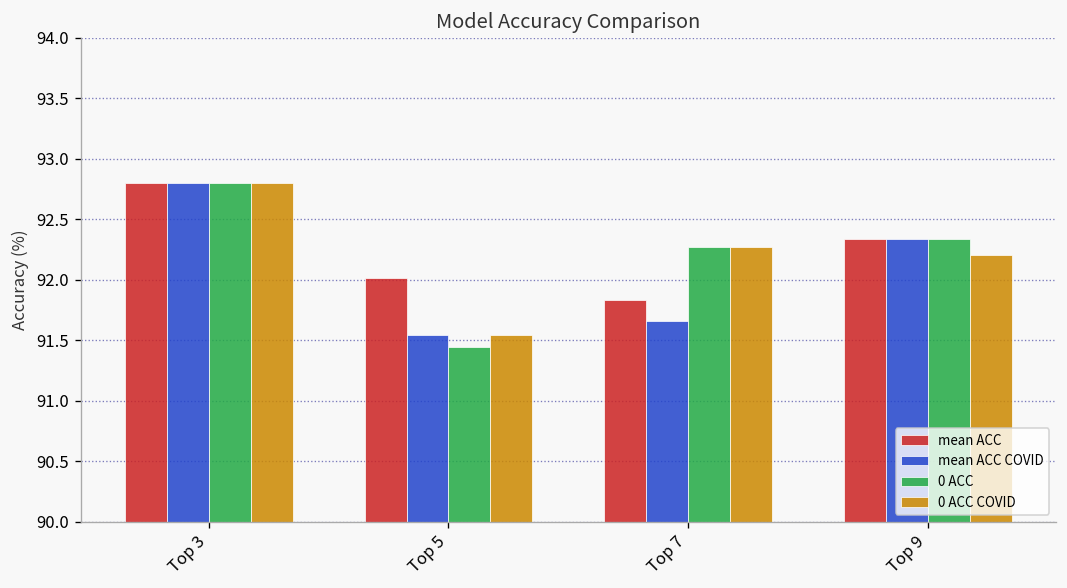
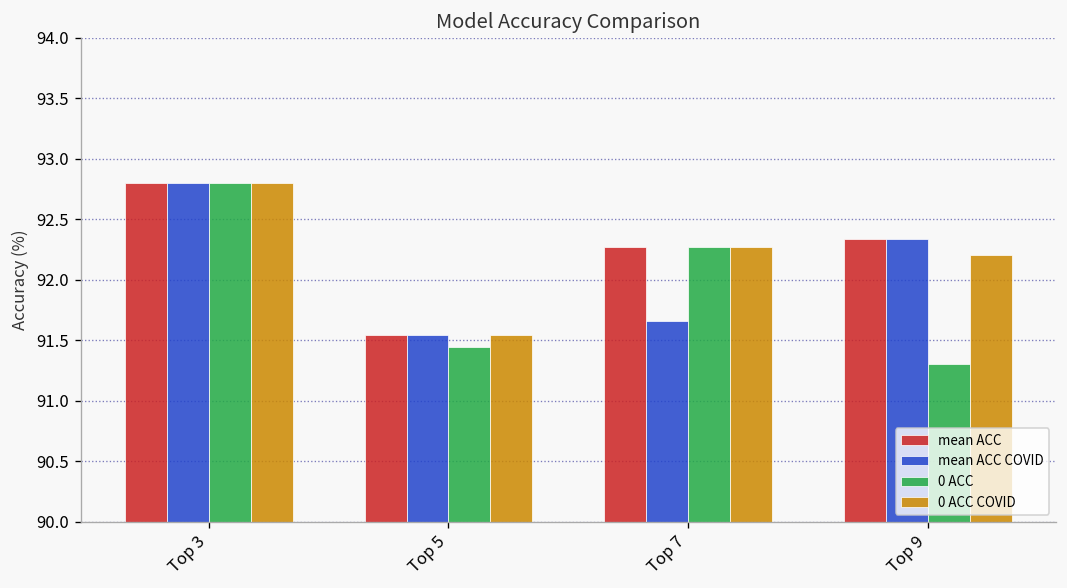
mean ACC, Top 5: 92.01 -> 91.54
mean ACC, Top 7: 91.83 -> 92.27
0 ACC, Top 9: 92.33 -> 91.30
